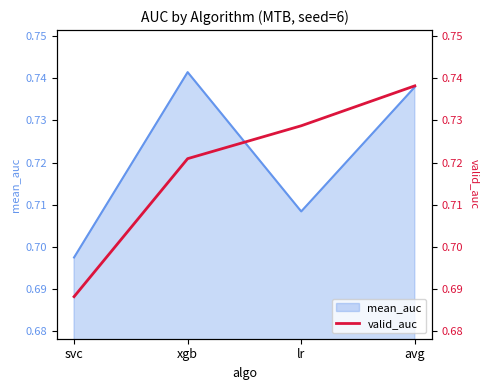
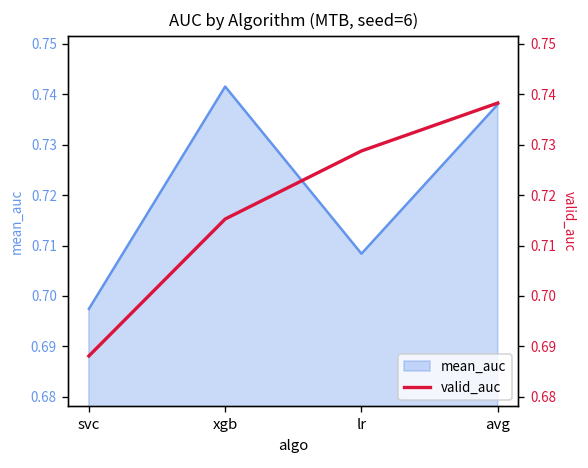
valid_auc, xgb: 0.721 -> 0.715
